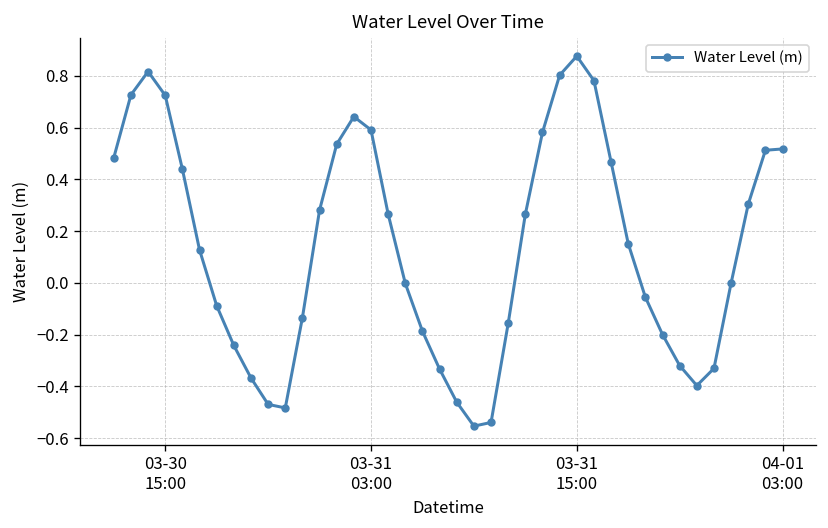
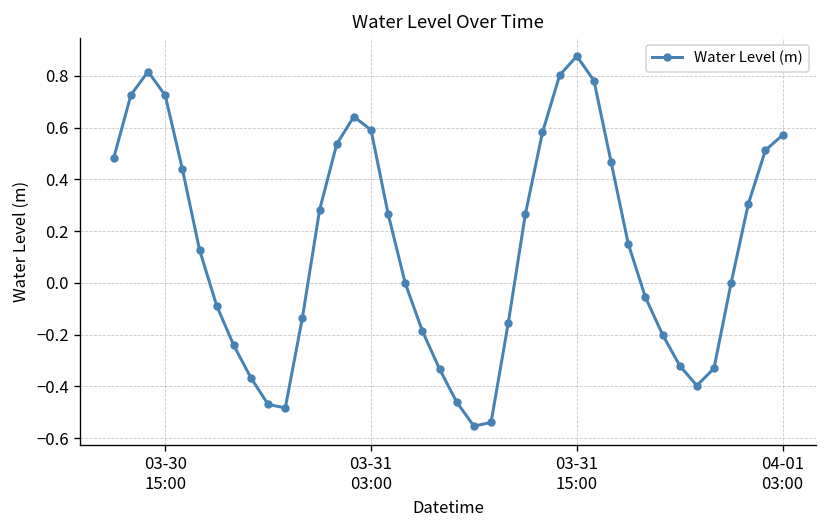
04-01 03:00: 0.52 -> 0.57
